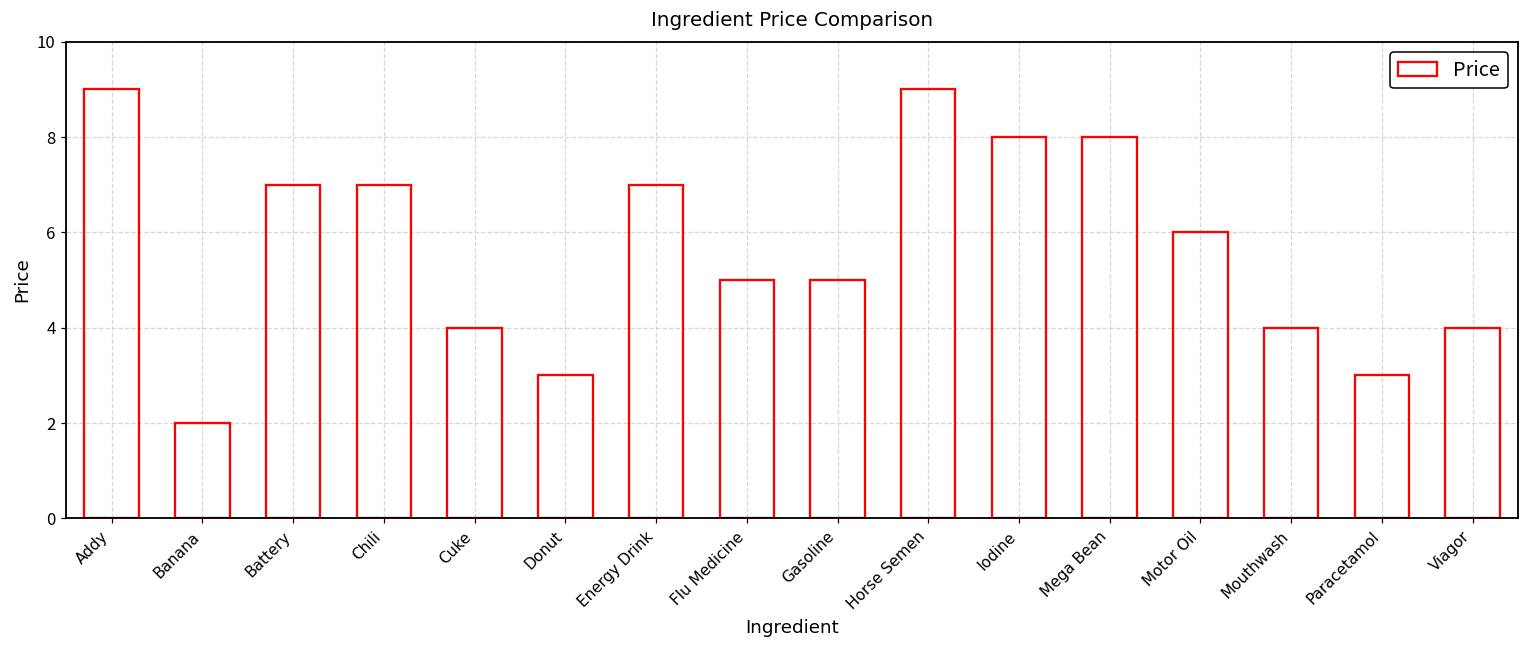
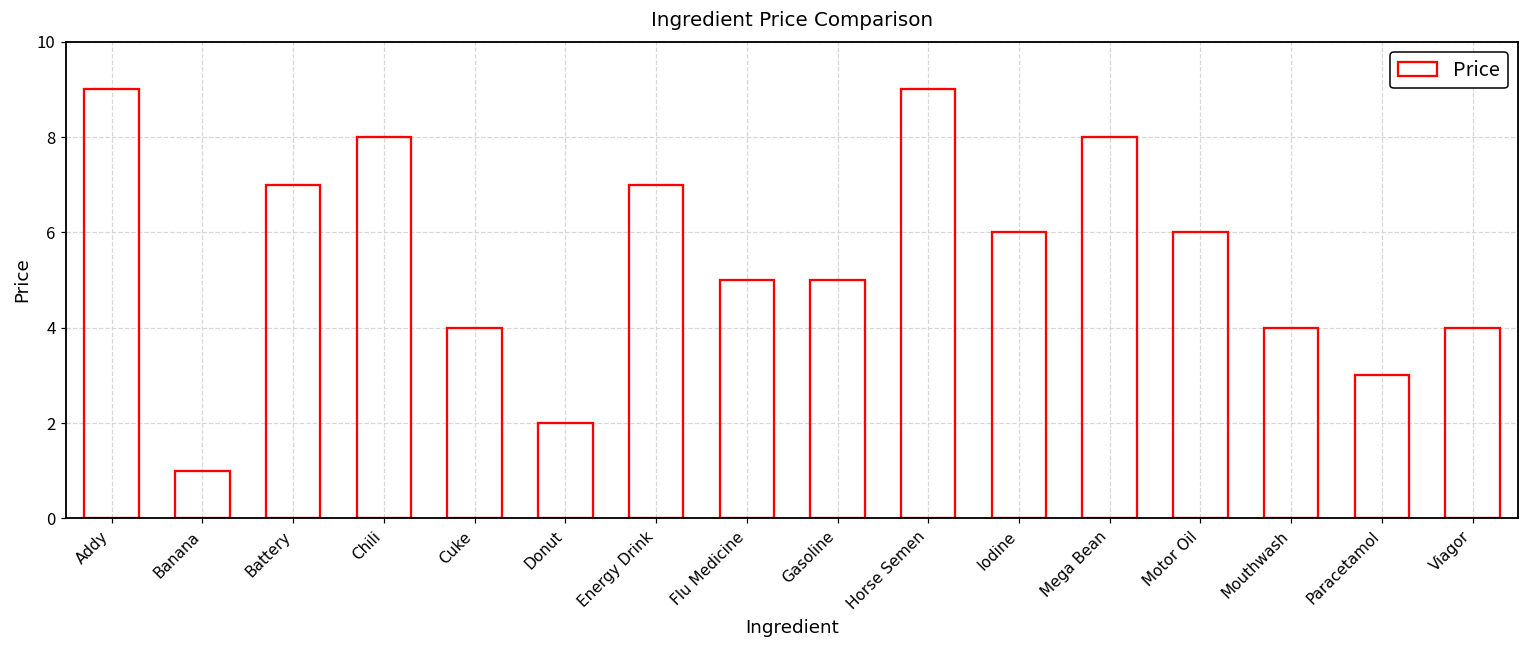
Banana: 2 -> 1
Chili: 7 -> 8
Donut: 3 -> 2
Iodine: 8 -> 6
